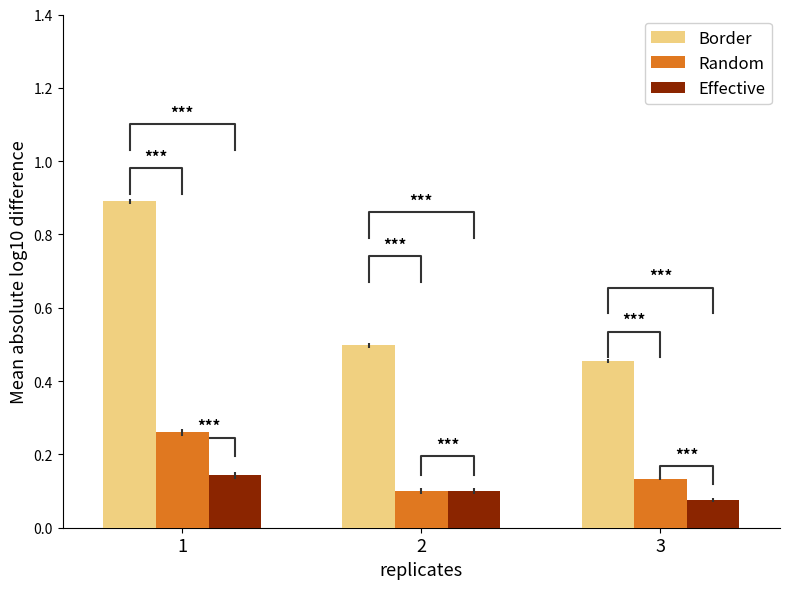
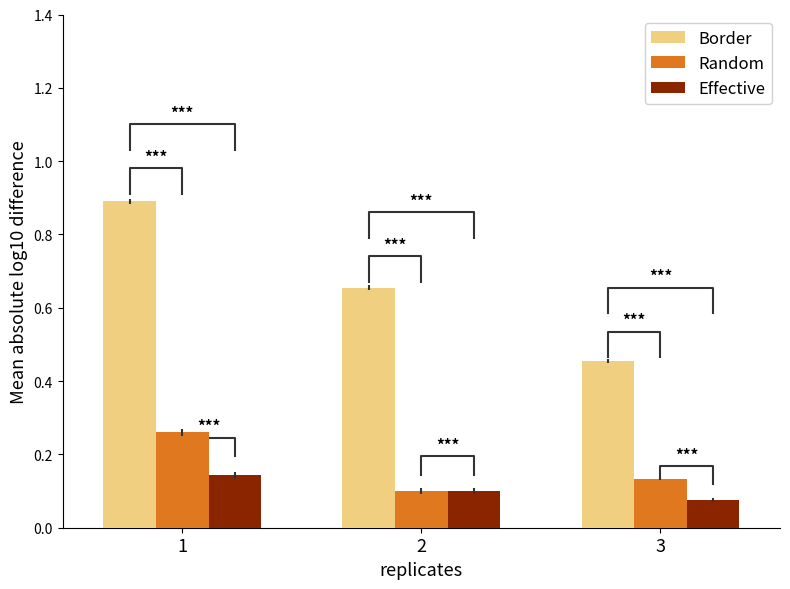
Border, 2: 0.50 -> 0.66
